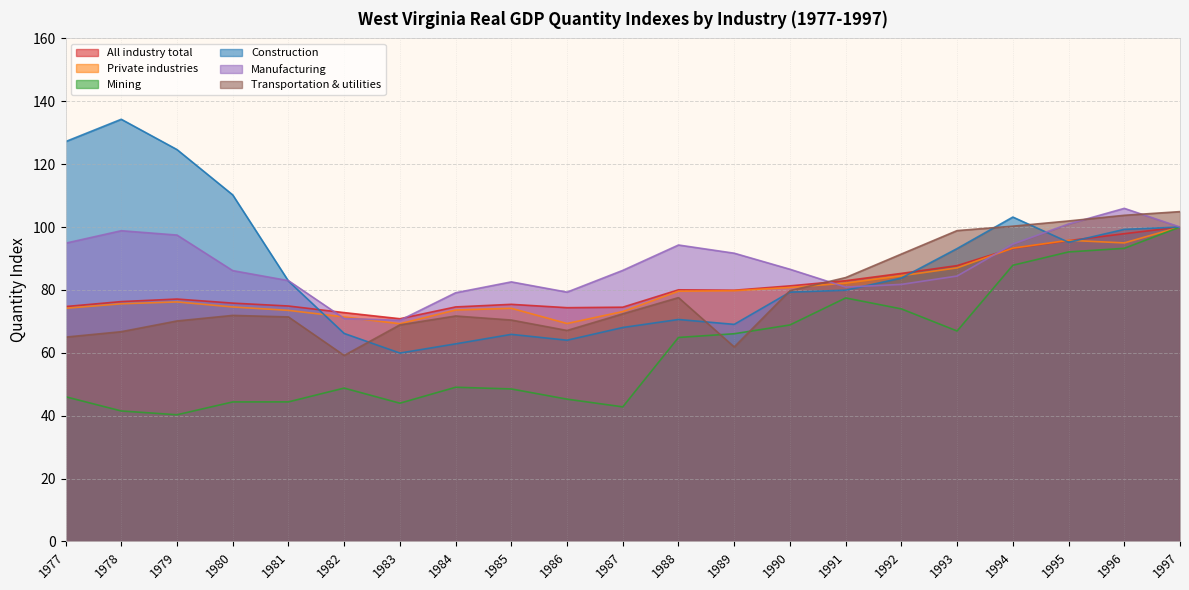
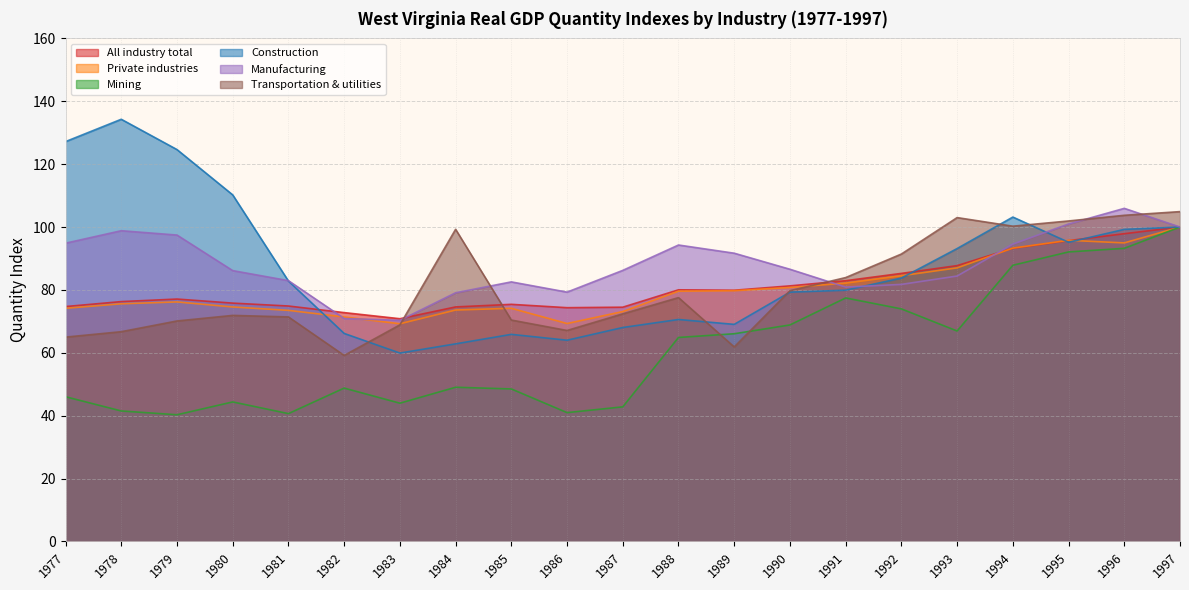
Mining, 1981: 44 -> 41
Transportation & utilities, 1984: 72 -> 99
Mining, 1986: 45 -> 41
Transportation & utilities, 1993: 99 -> 103
